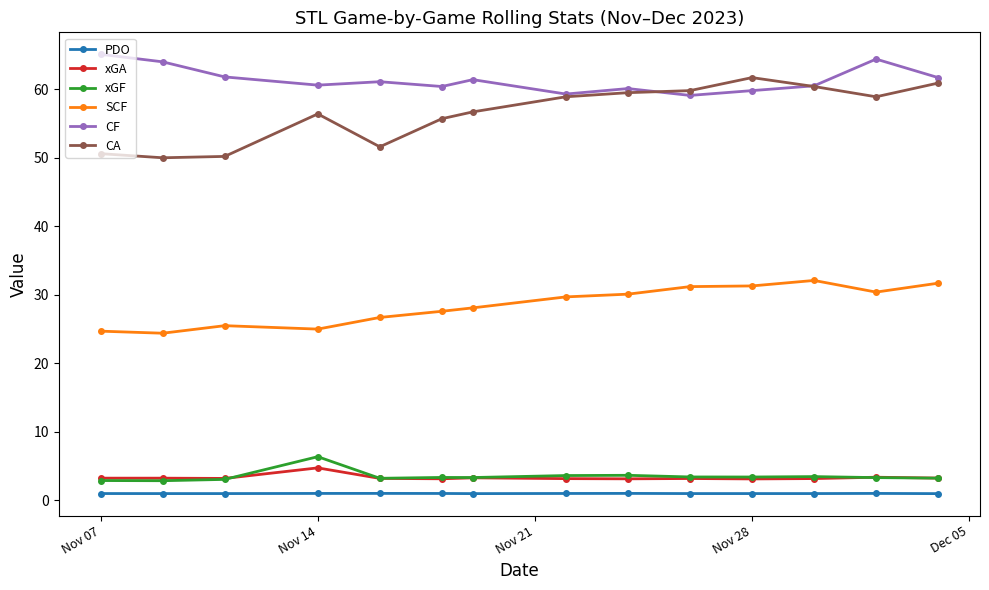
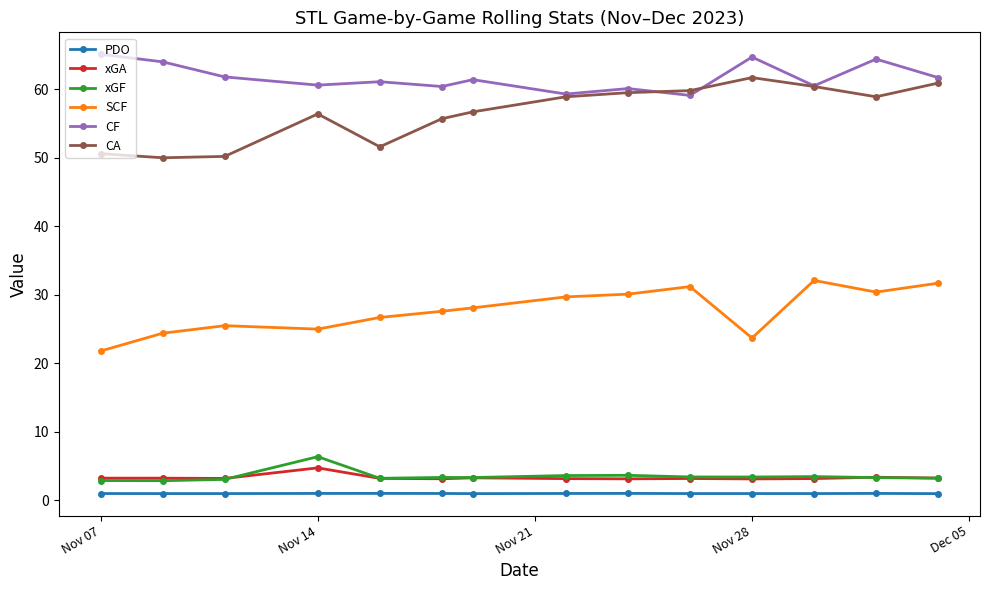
SCF, Nov 07: 25 -> 22
SCF, Nov 28: 31 -> 24
CF, Nov 28: 60 -> 65
